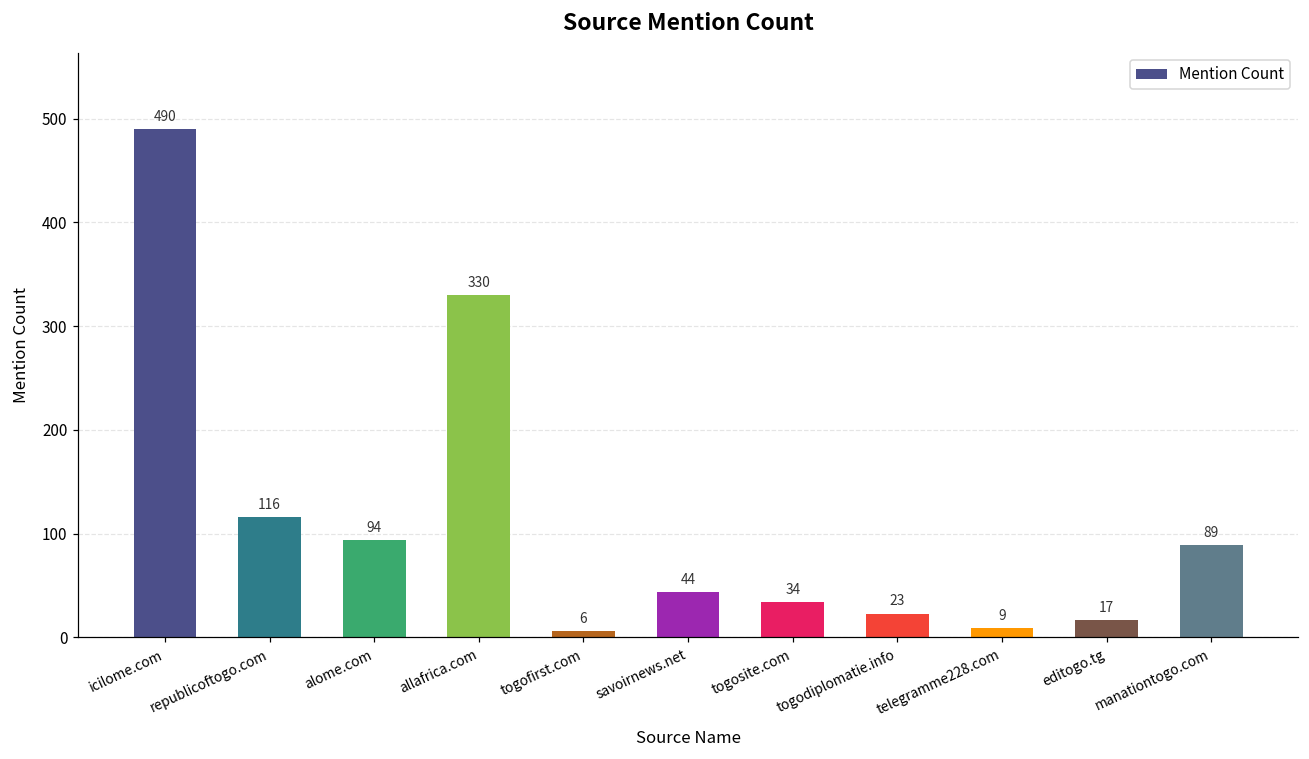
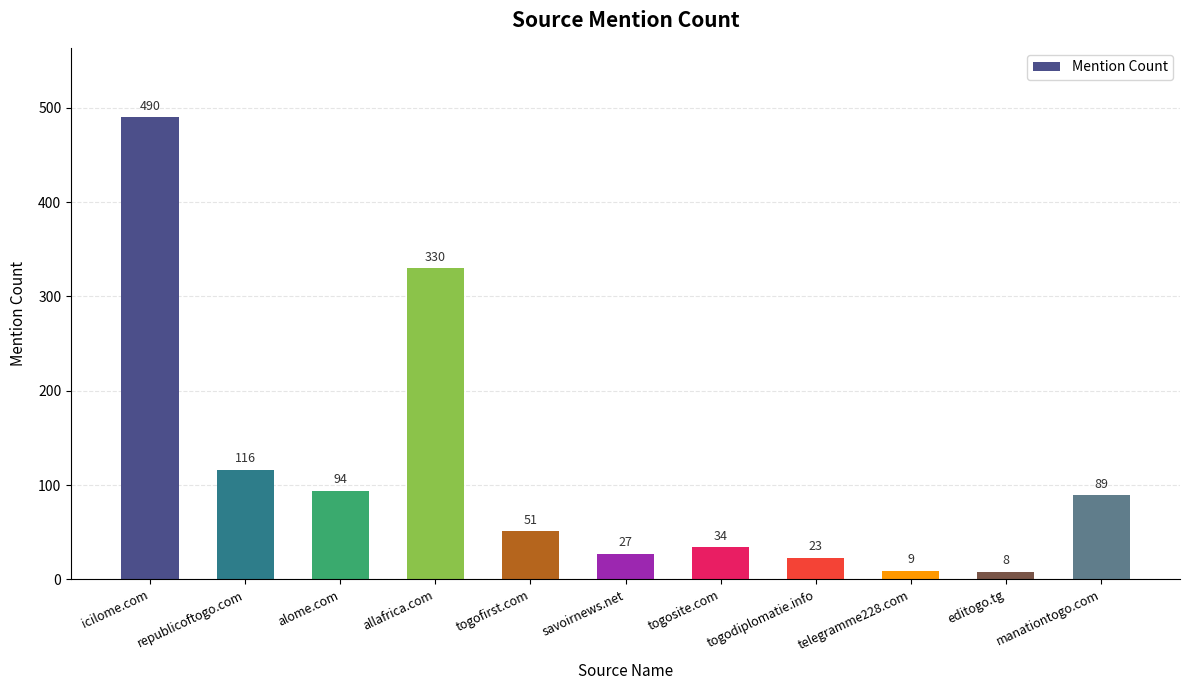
togofirst.com: 6 -> 51
savoirnews.net: 44 -> 27
editogo.tg: 17 -> 8
